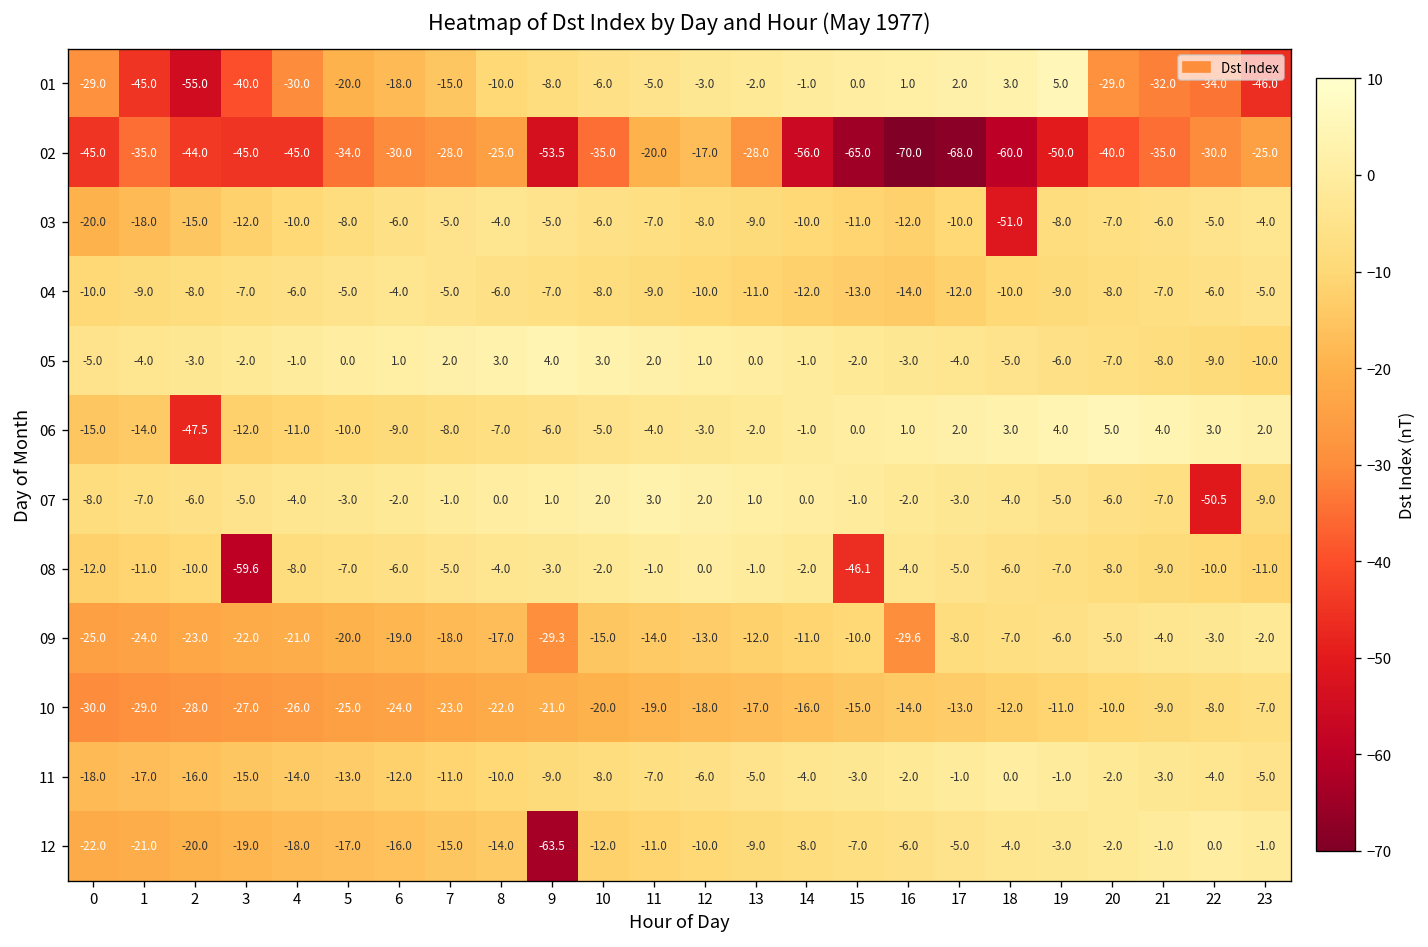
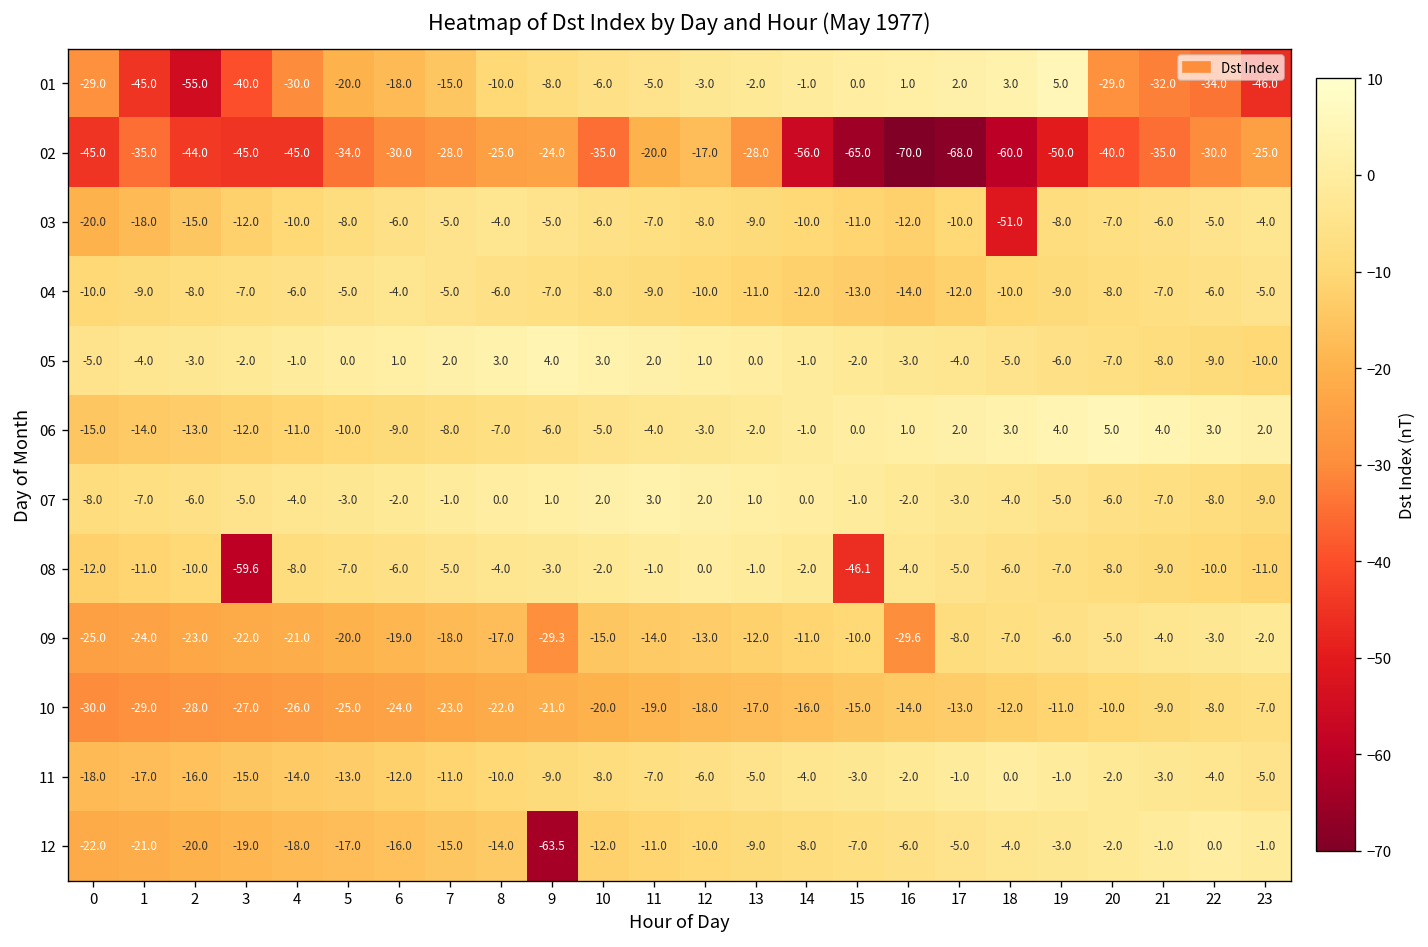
02, 9: -53.5 -> -24.0
06, 2: -47.5 -> -13.0
07, 22: -50.5 -> -8.0
